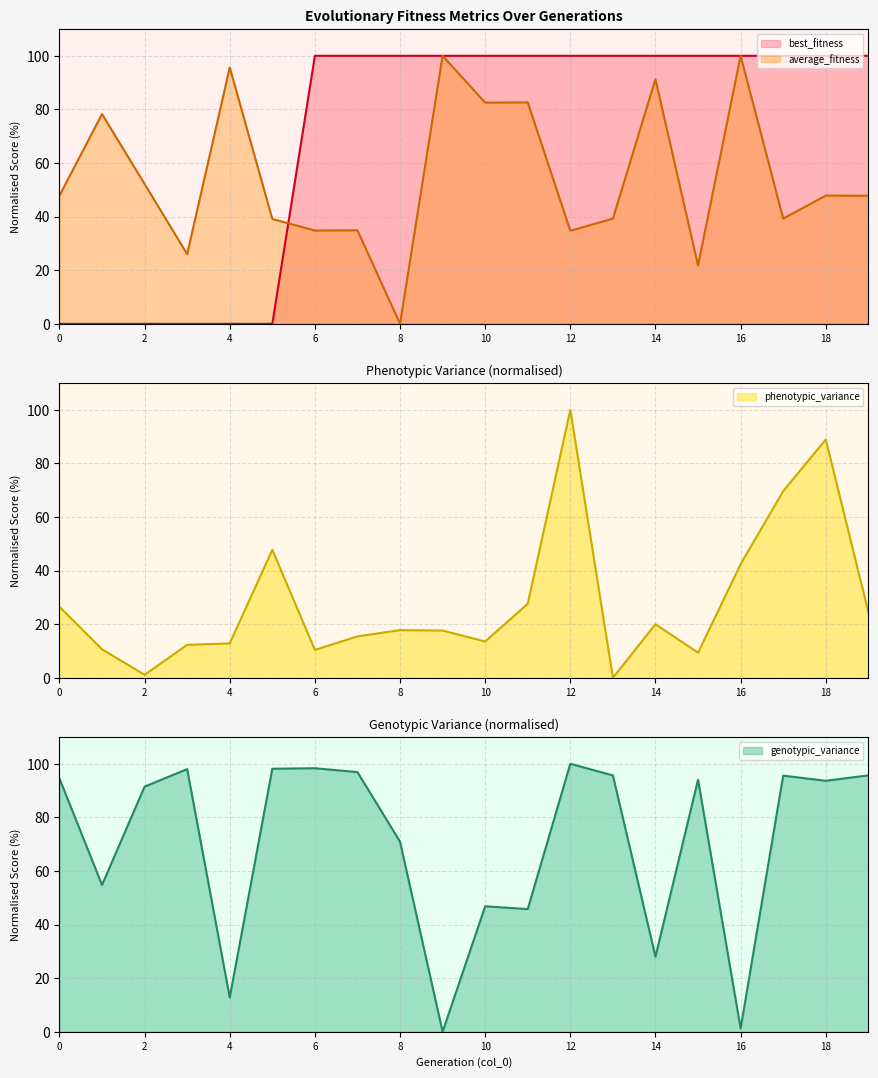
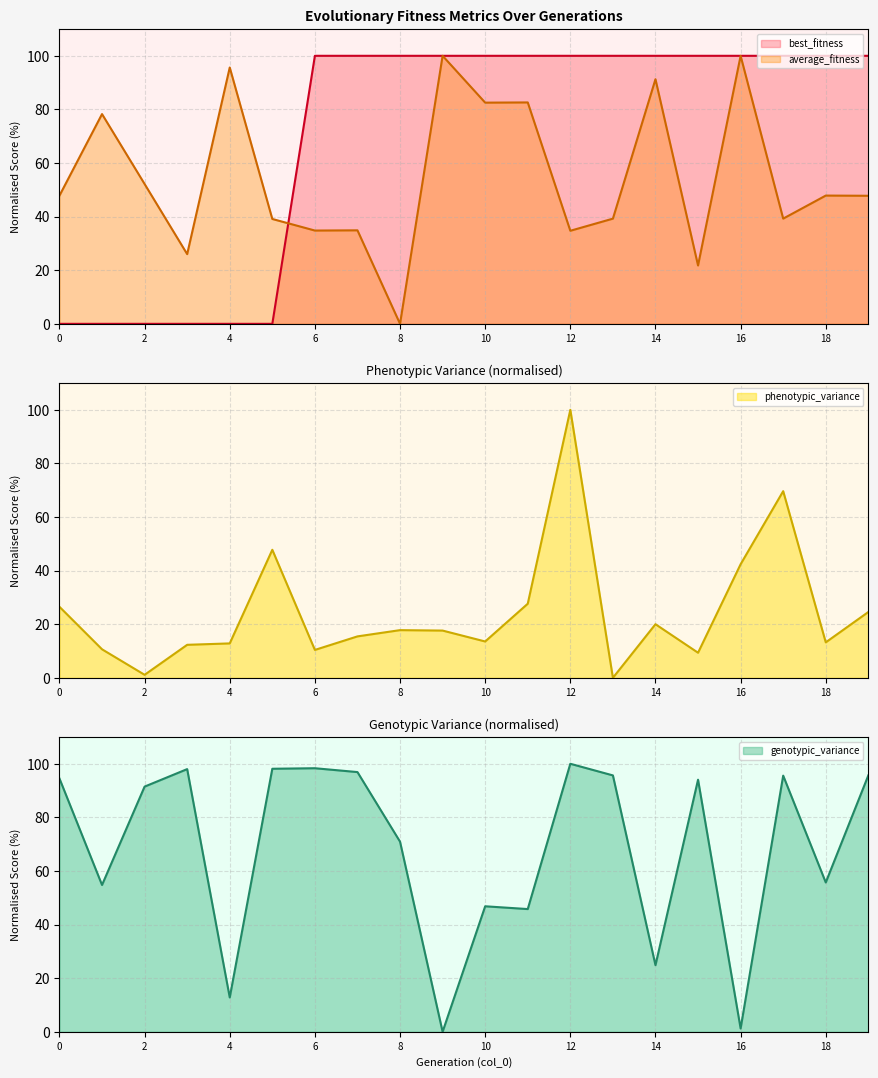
Phenotypic Variance (normalised), 18: 89 -> 13
Genotypic Variance (normalised), 14: 28 -> 25
Genotypic Variance (normalised), 18: 94 -> 56
